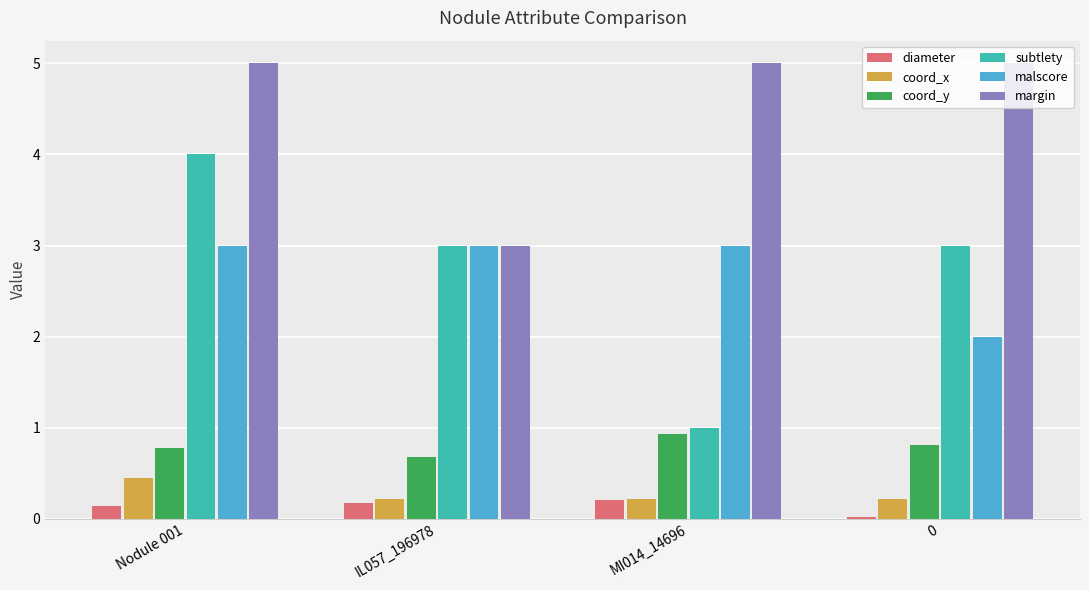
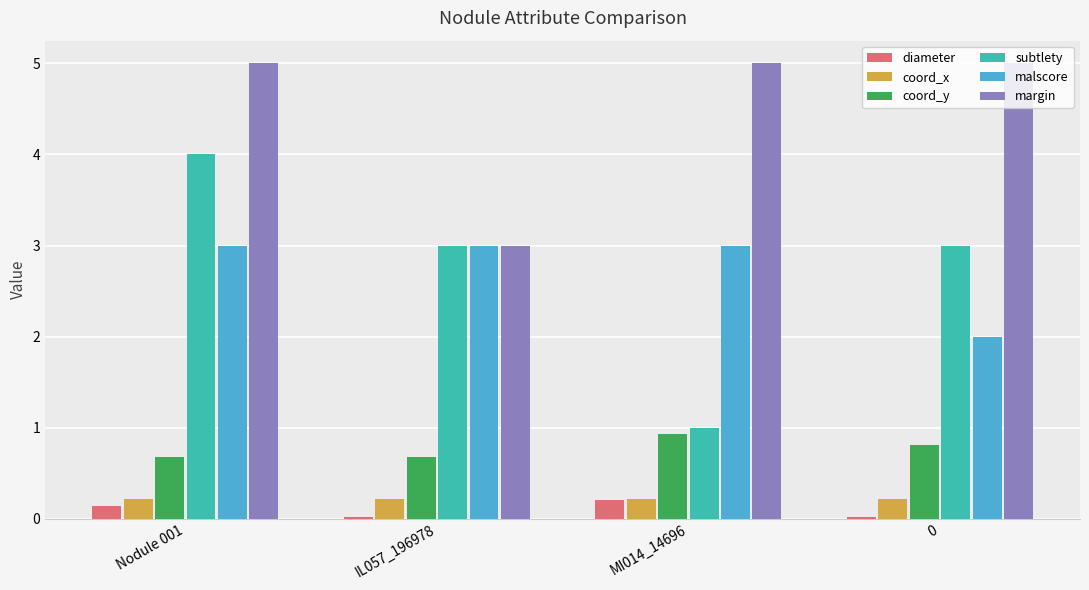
coord_x, Nodule 001: 0.4 -> 0.2
coord_y, Nodule 001: 0.8 -> 0.7
diameter, IL057_196978: 0.2 -> 0.0
